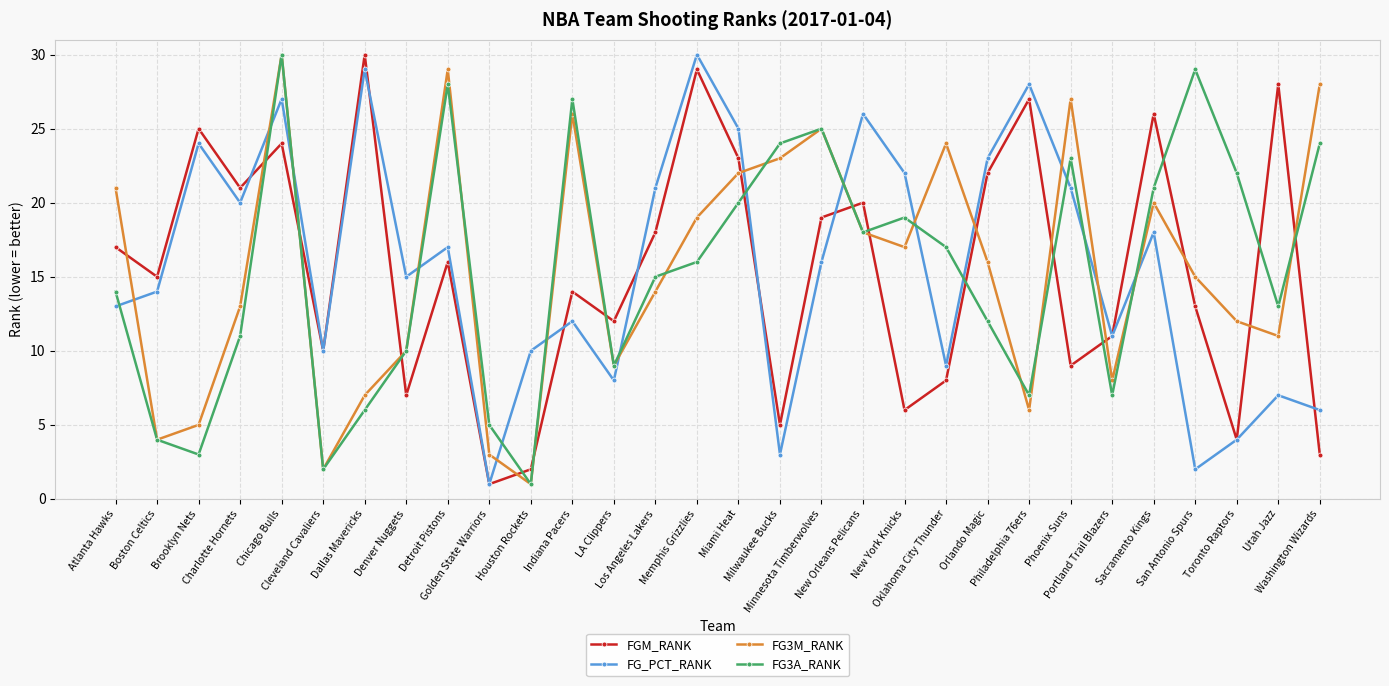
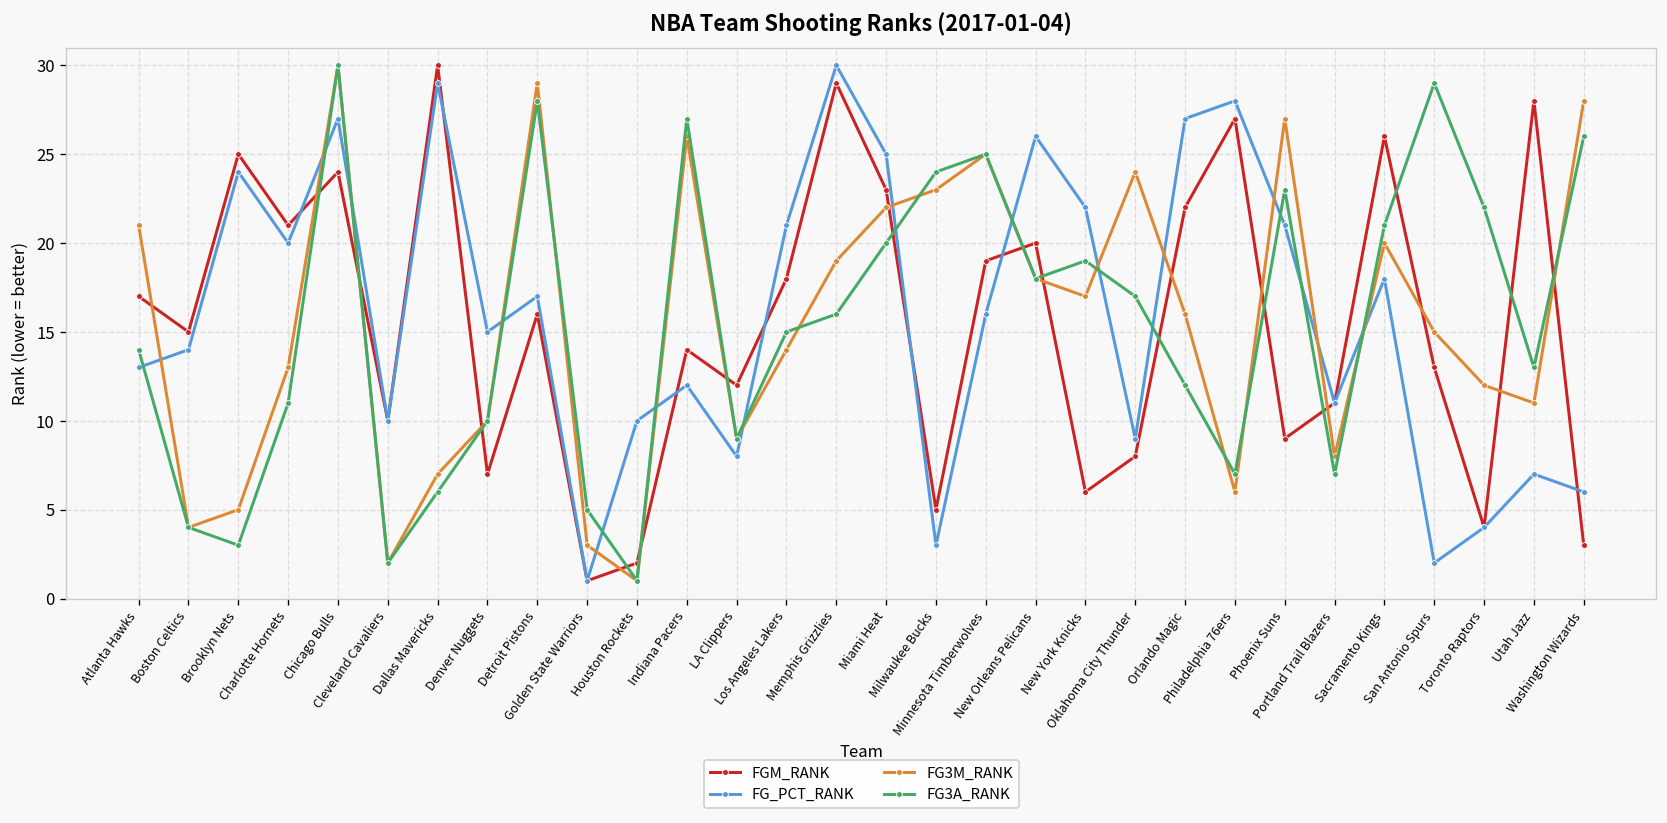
FG_PCT_RANK, Orlando Magic: 23 -> 27
FG3A_RANK, Washington Wizards: 24 -> 26
